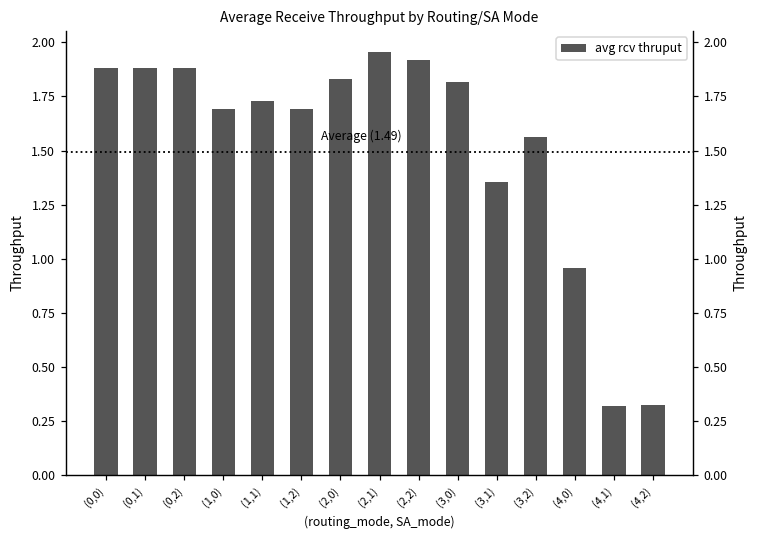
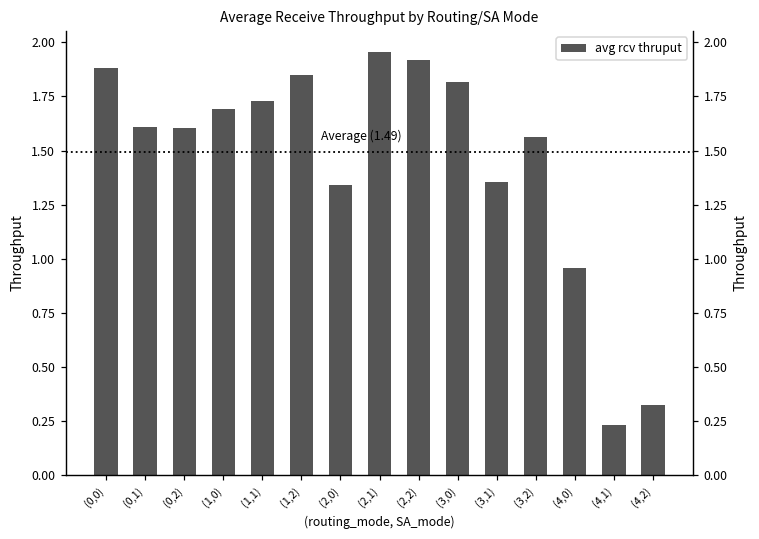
(0,1): 1.88 -> 1.61
(0,2): 1.88 -> 1.60
(1,2): 1.69 -> 1.85
(2,0): 1.83 -> 1.34
(4,1): 0.32 -> 0.23
